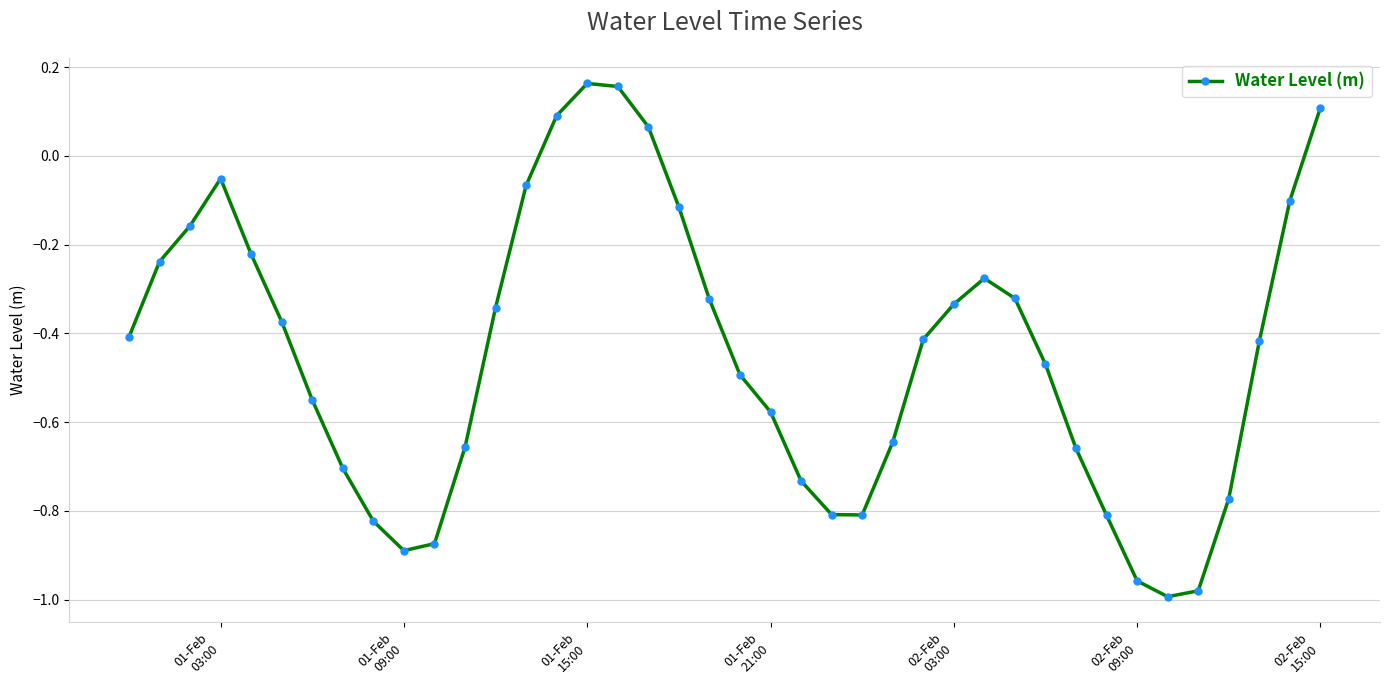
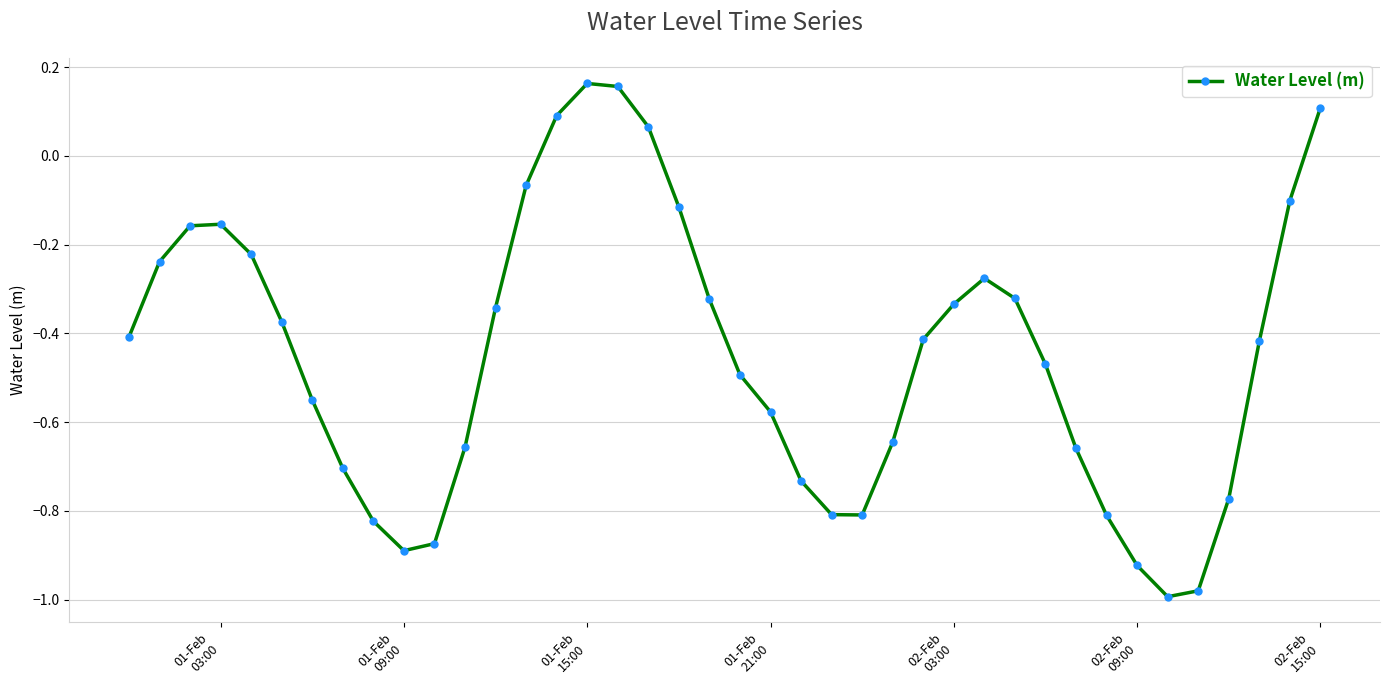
01-Feb 03:00: -0.05 -> -0.15
02-Feb 09:00: -0.96 -> -0.92
